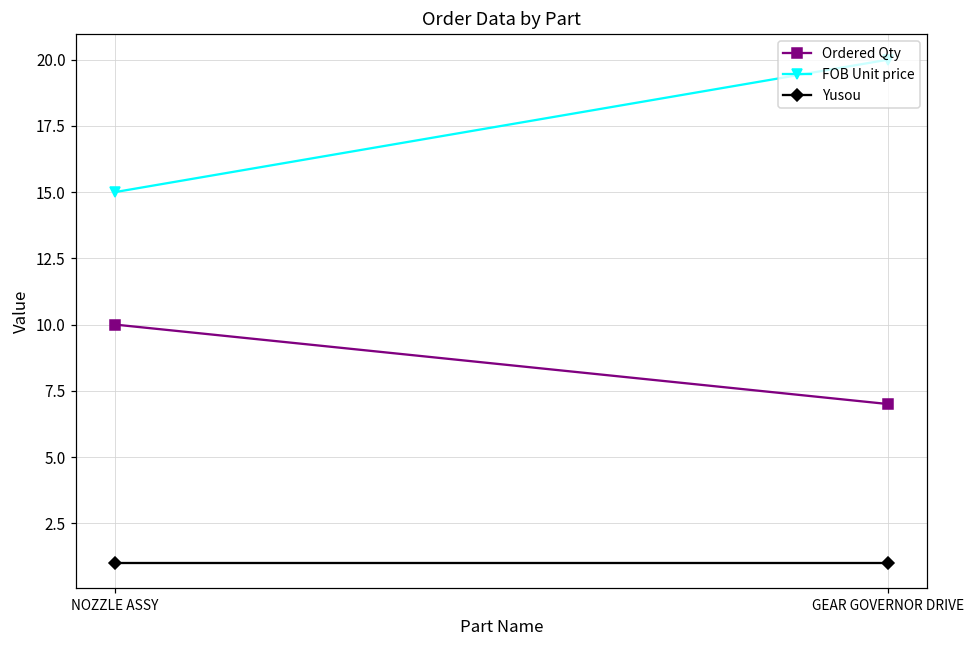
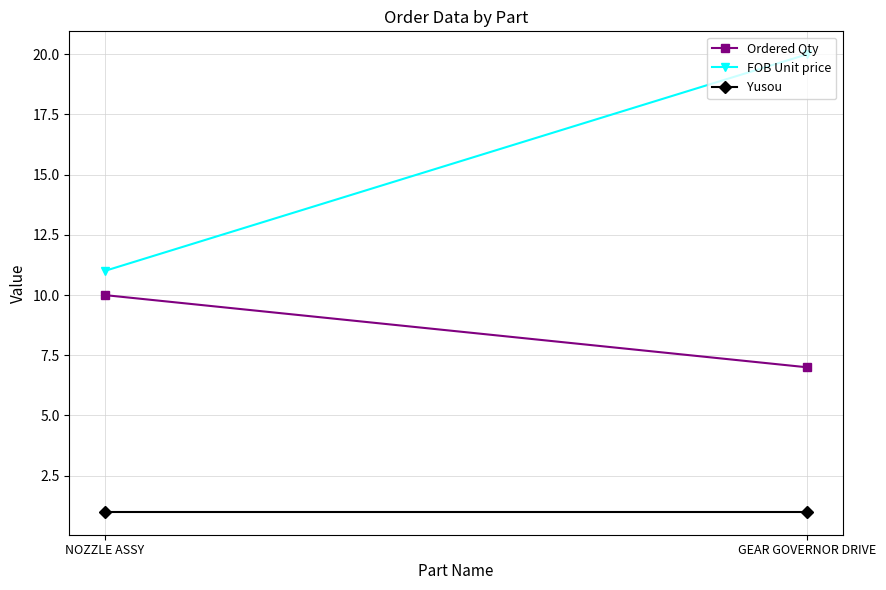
FOB Unit price, NOZZLE ASSY: 15 -> 11
